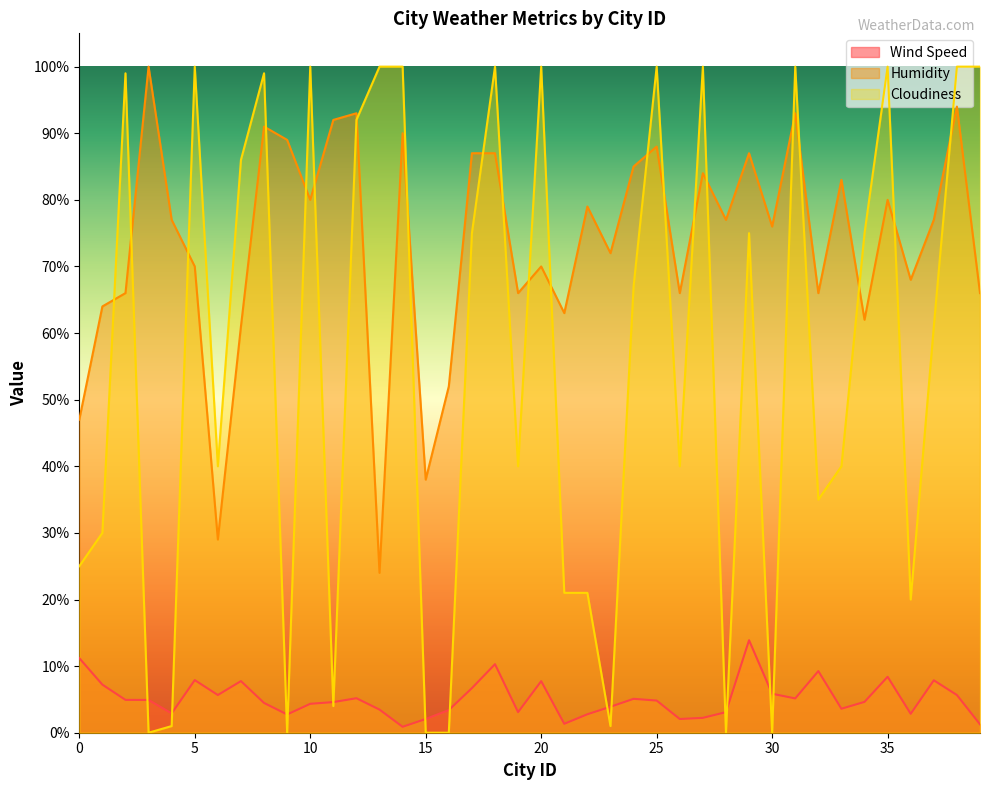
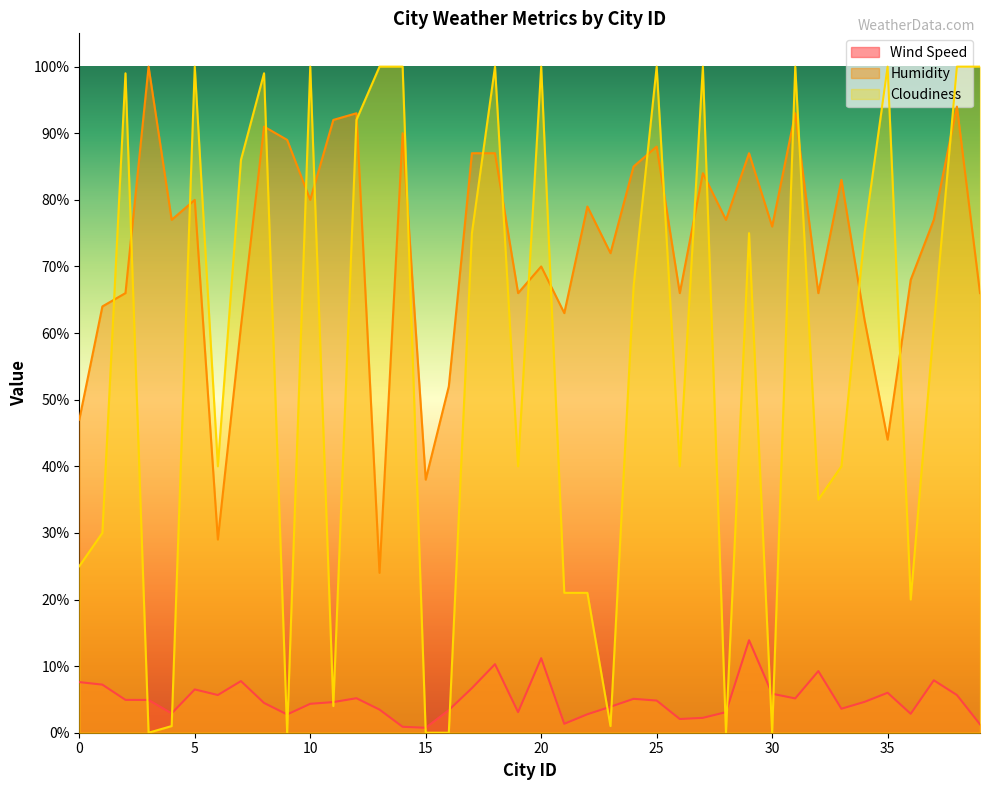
Wind Speed, 0: 11% -> 8%
Wind Speed, 5: 8% -> 7%
Humidity, 5: 70% -> 80%
Wind Speed, 15: 2% -> 1%
Wind Speed, 20: 8% -> 11%
Wind Speed, 35: 8% -> 6%
Humidity, 35: 80% -> 44%
